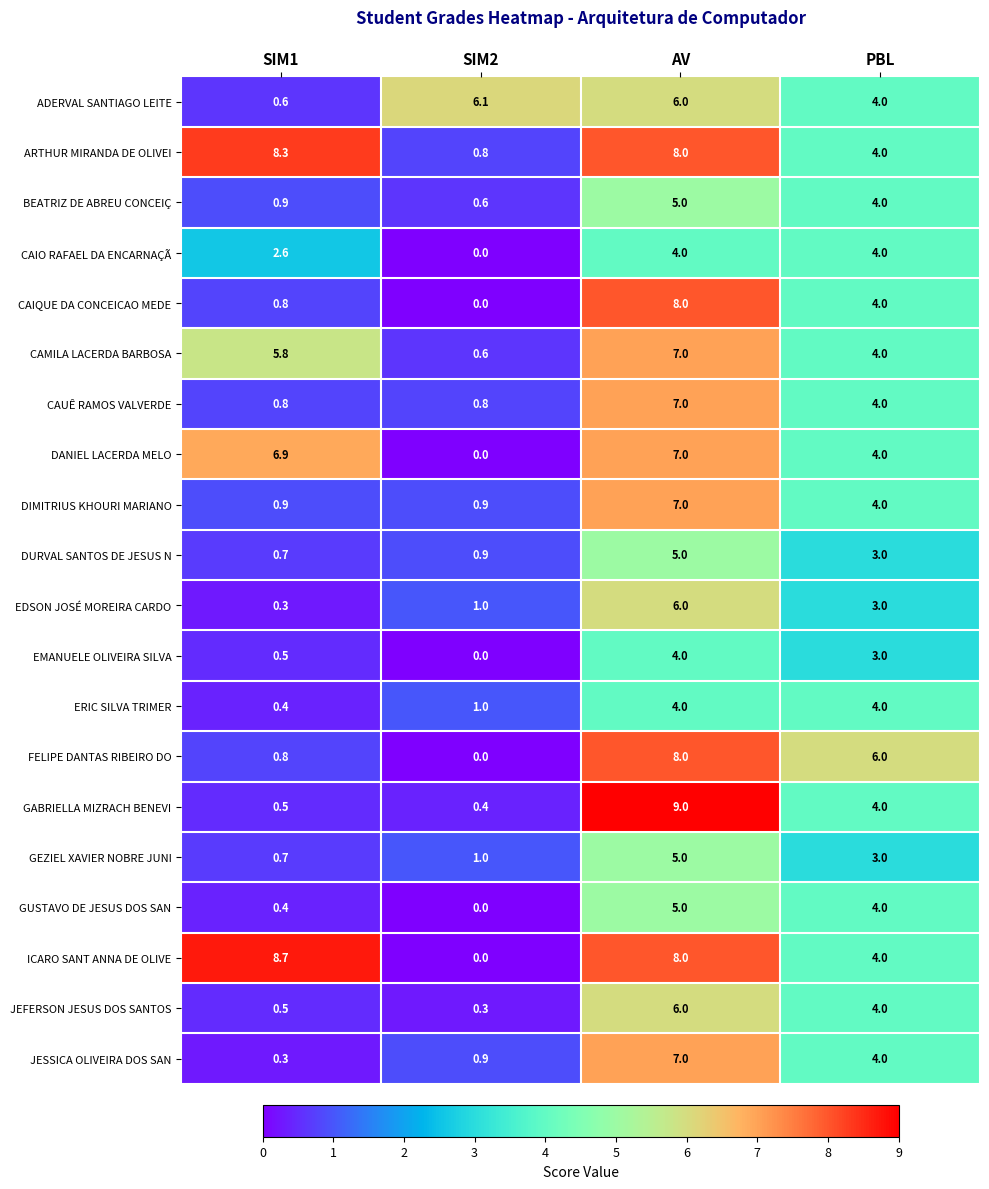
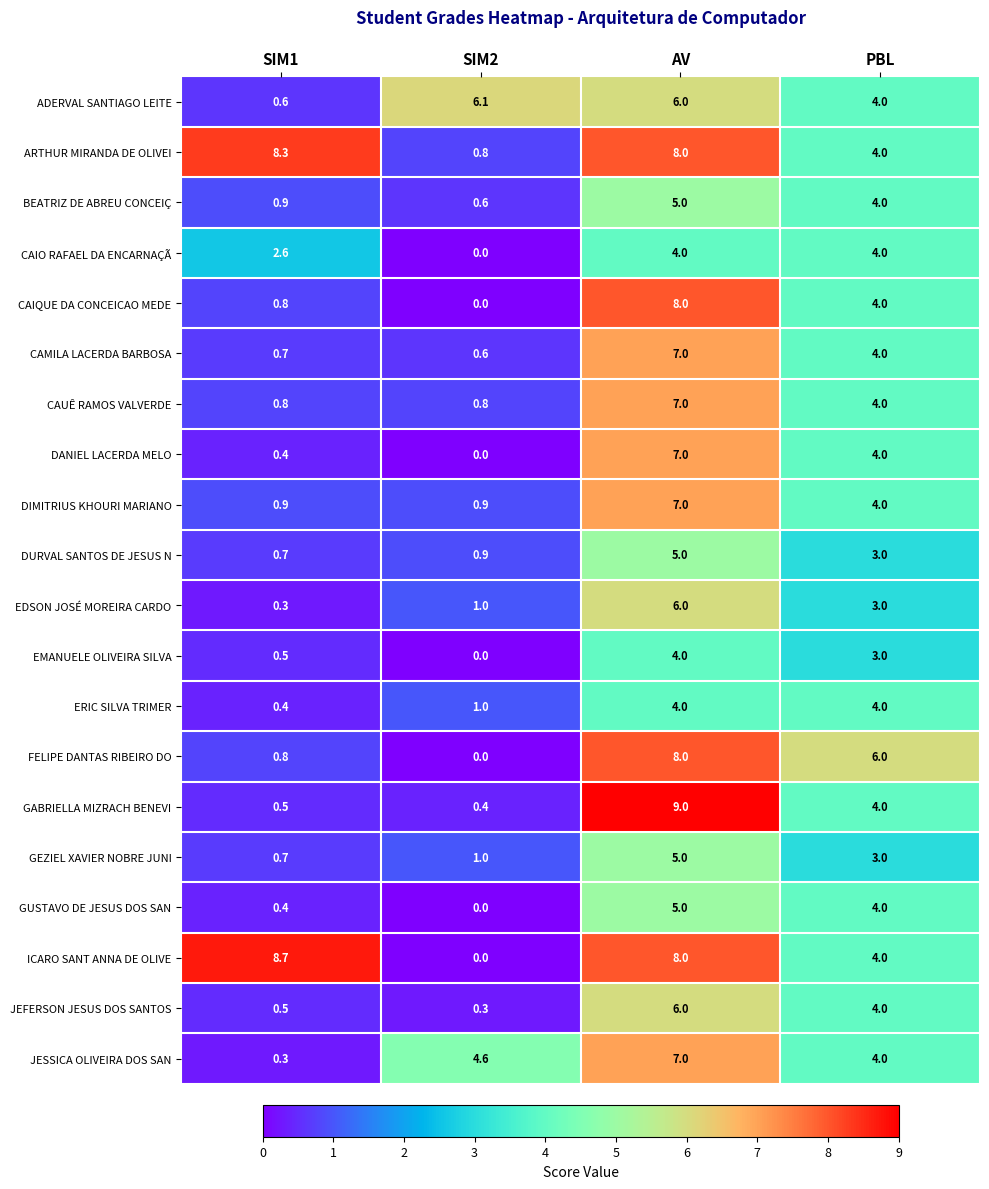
CAMILA LACERDA BARBOSA, SIM1: 5.8 -> 0.7
DANIEL LACERDA MELO, SIM1: 6.9 -> 0.4
JESSICA OLIVEIRA DOS SAN, SIM2: 0.9 -> 4.6
